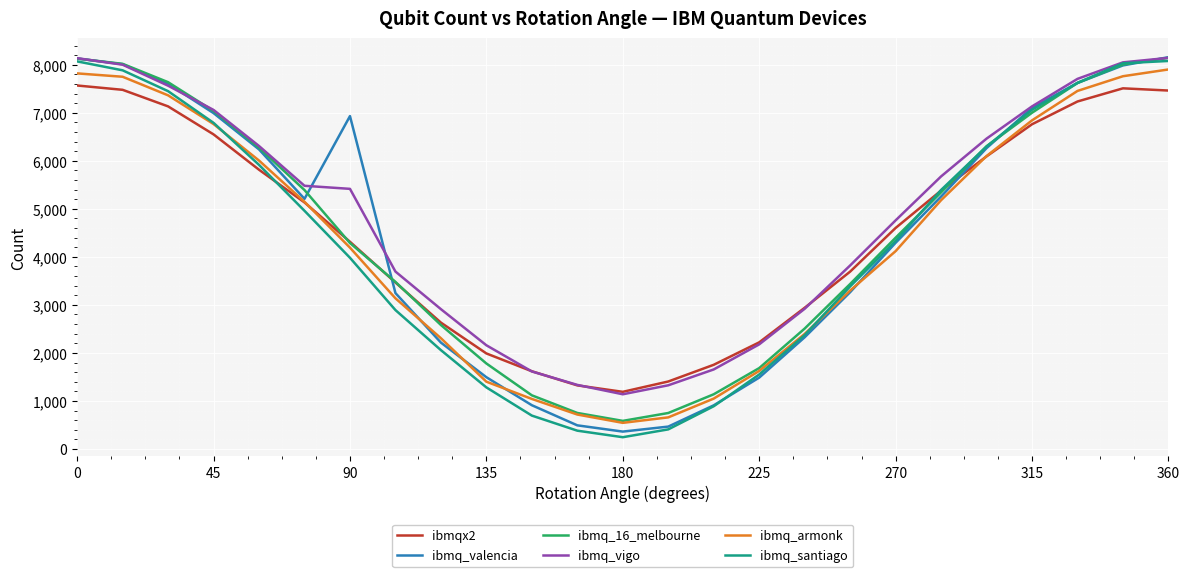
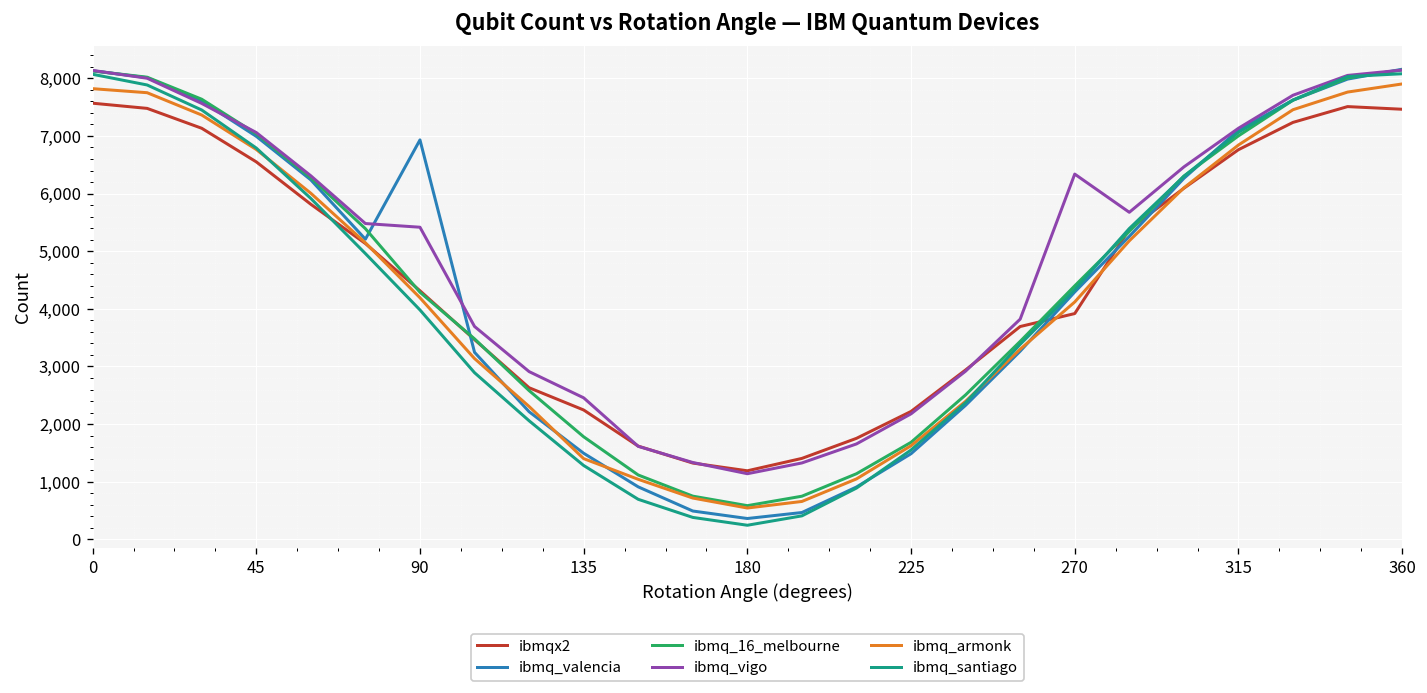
ibmqx2, 135: 2,000 -> 2,200
ibmq_vigo, 135: 2,200 -> 2,500
ibmqx2, 270: 4,600 -> 3,900
ibmq_vigo, 270: 4,800 -> 6,300
